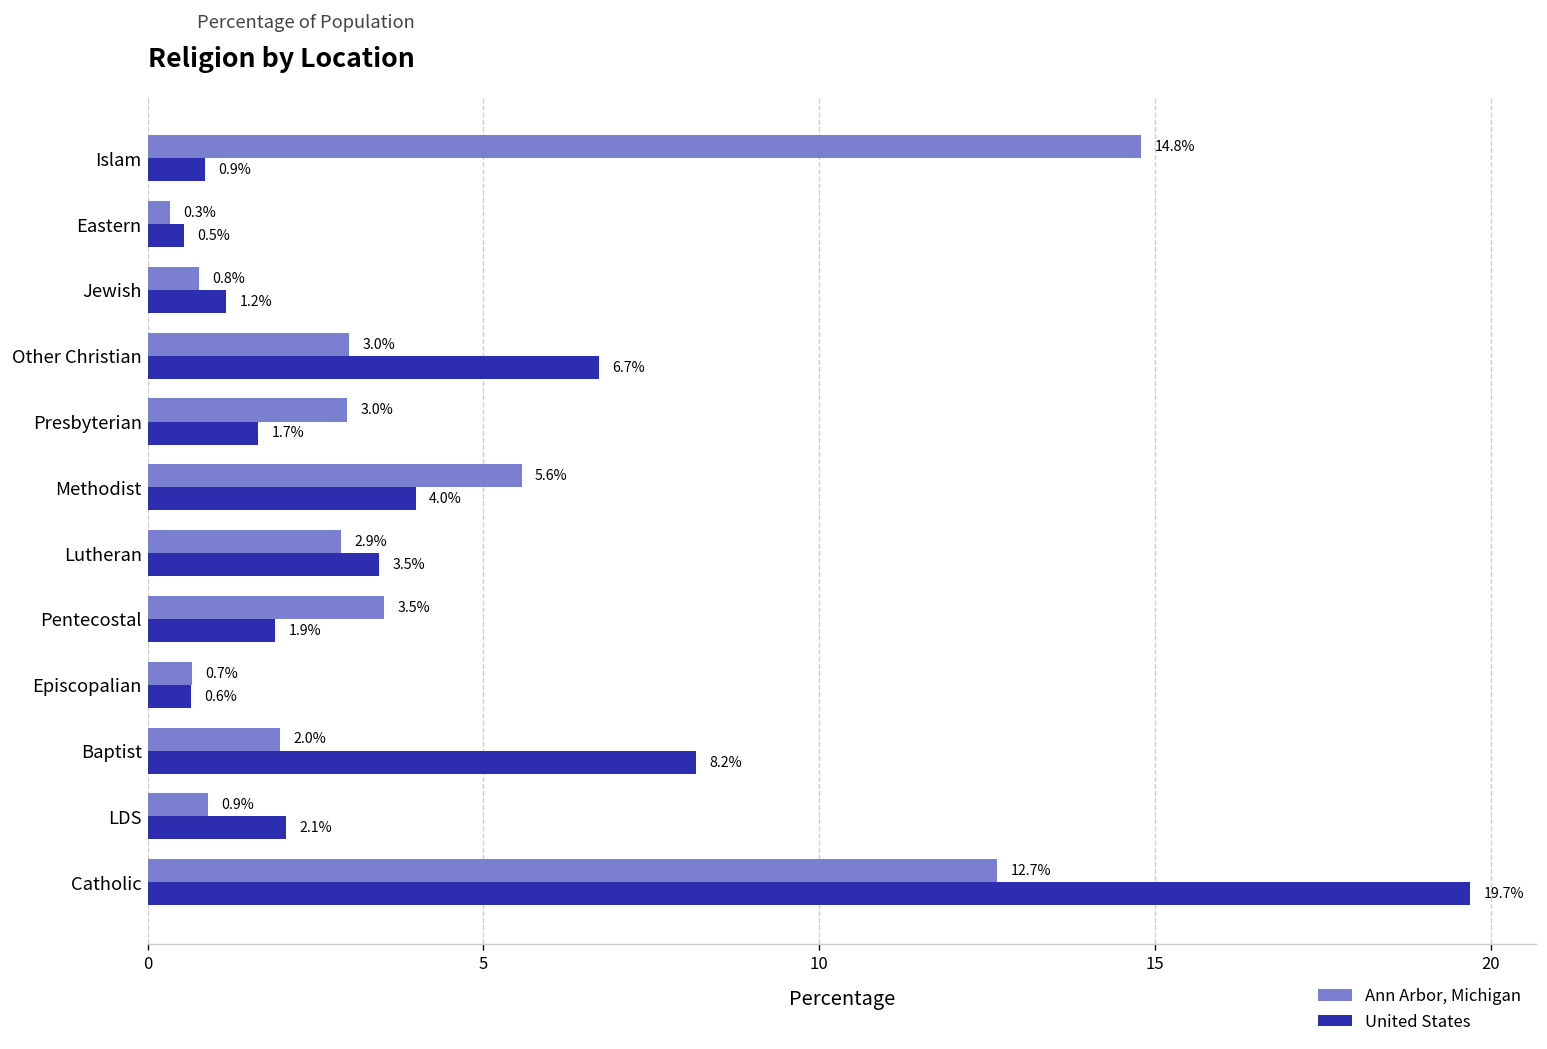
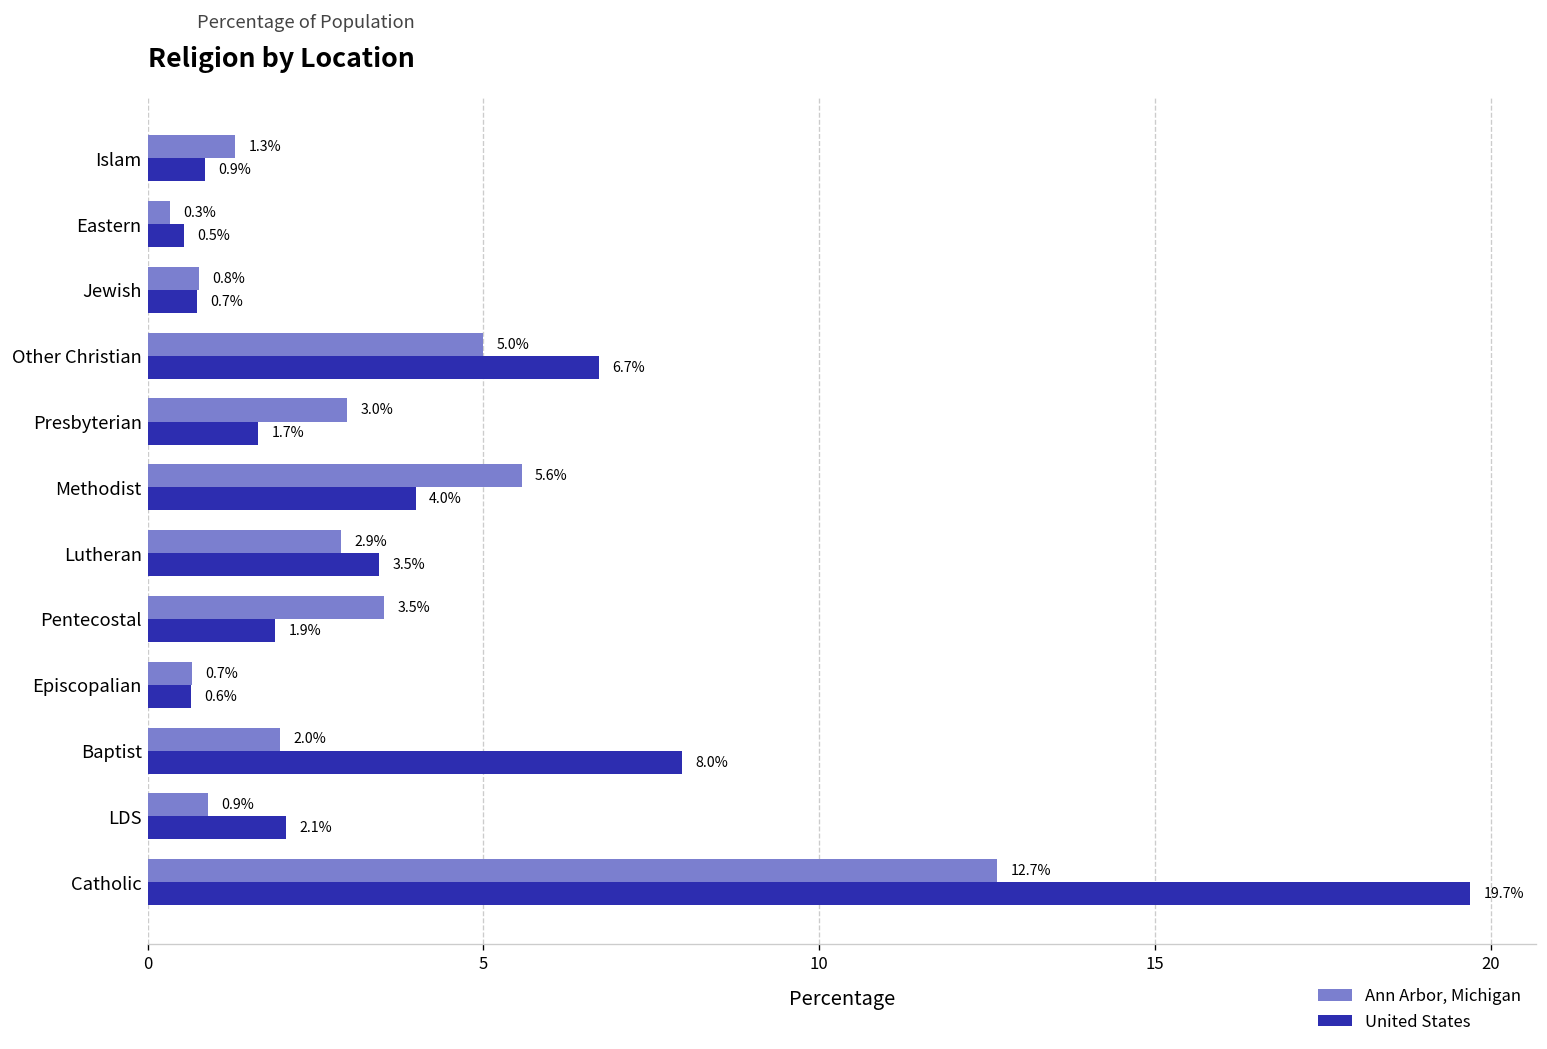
Ann Arbor, Michigan, Islam: 14.8% -> 1.3%
United States, Jewish: 1.2% -> 0.7%
Ann Arbor, Michigan, Other Christian: 3.0% -> 5.0%
United States, Baptist: 8.2% -> 8.0%
